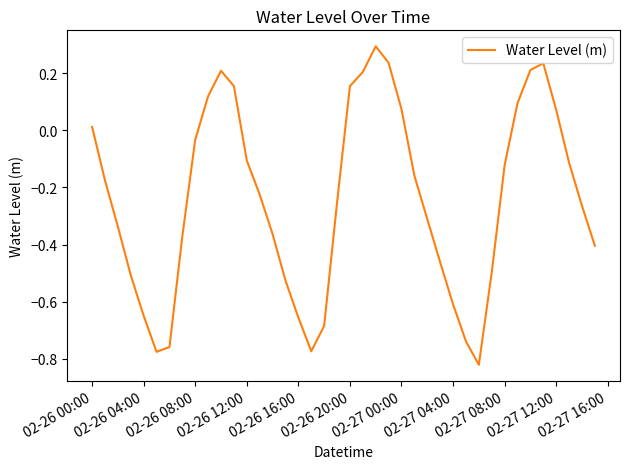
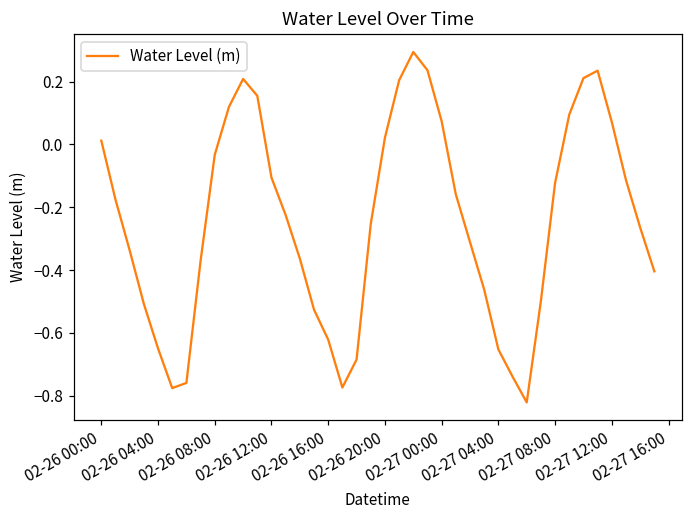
02-26 16:00: -0.66 -> -0.62
02-26 20:00: 0.15 -> 0.02
02-27 04:00: -0.61 -> -0.65
